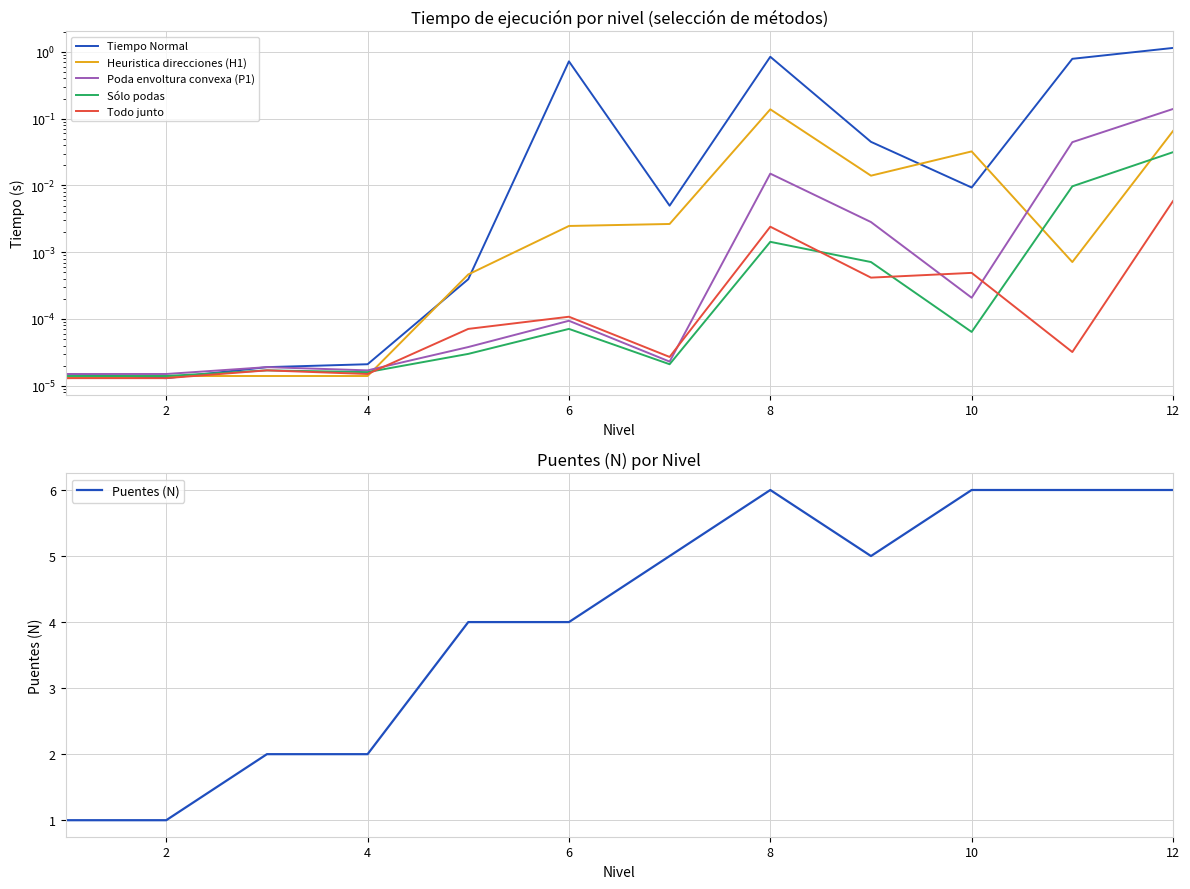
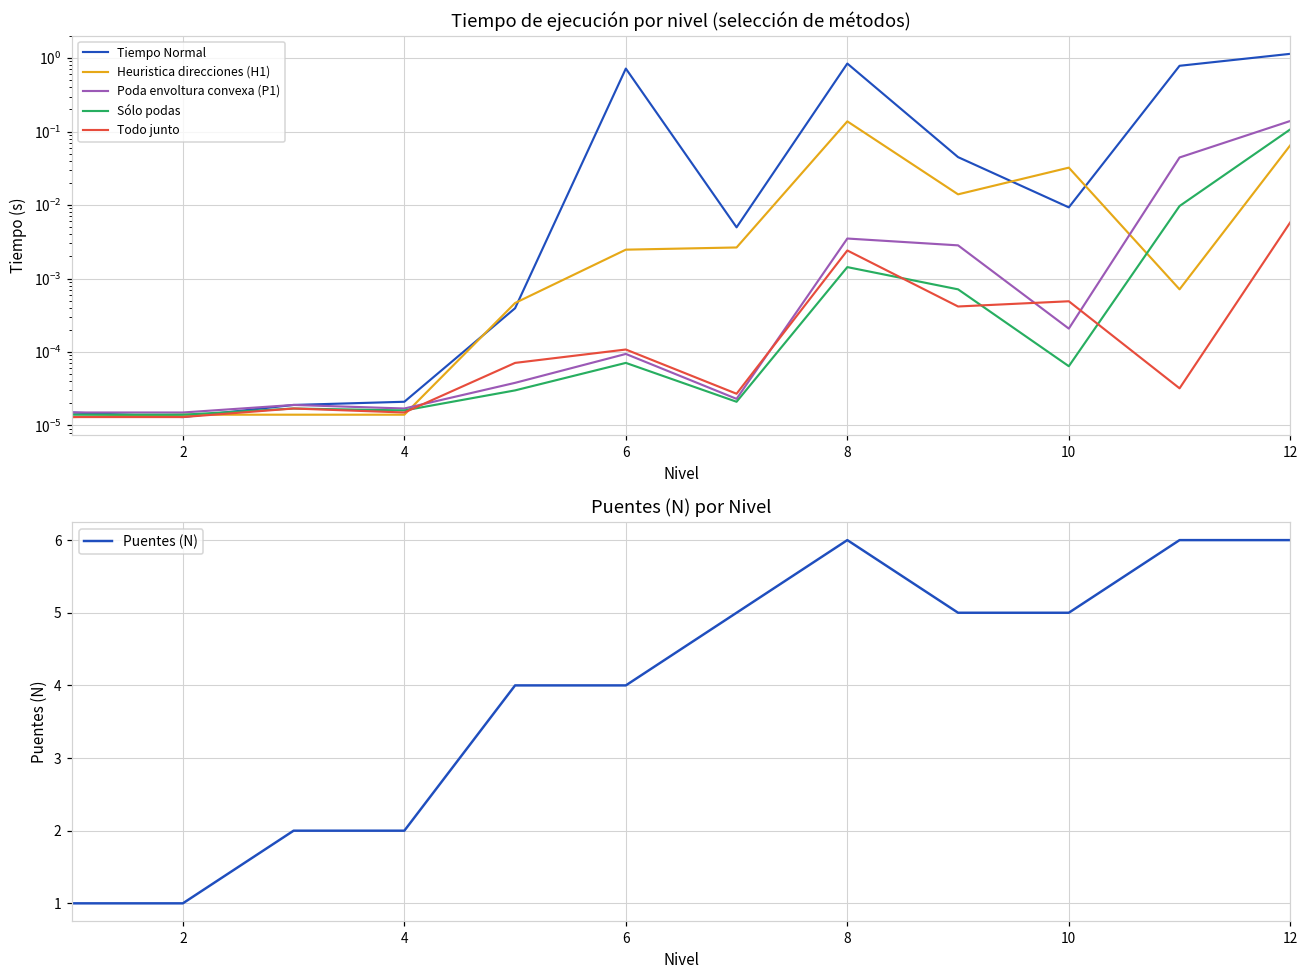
Tiempo de ejecución por nivel (selección de métodos), Poda envoltura convexa (P1), 8: 0.015 -> 0.004
Tiempo de ejecución por nivel (selección de métodos), Sólo podas, 12: 0.03 -> 0.11
Puentes (N) por Nivel, 10: 6 -> 5
